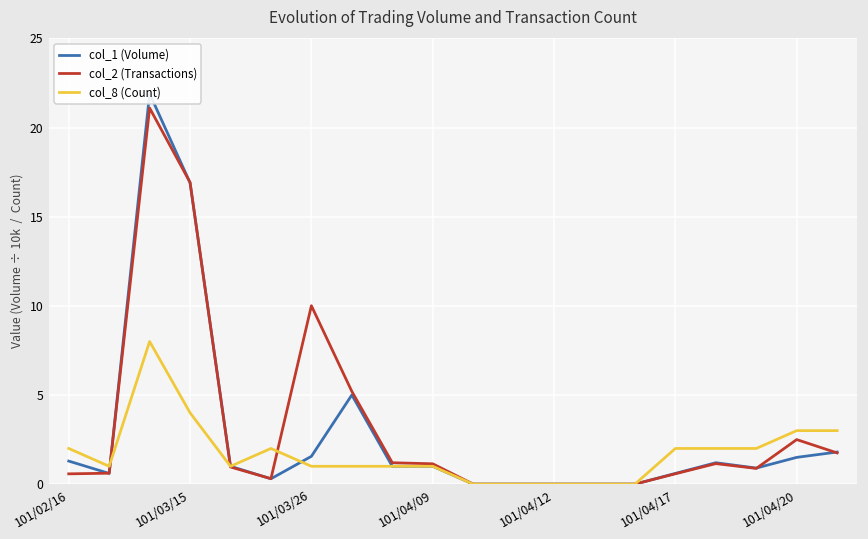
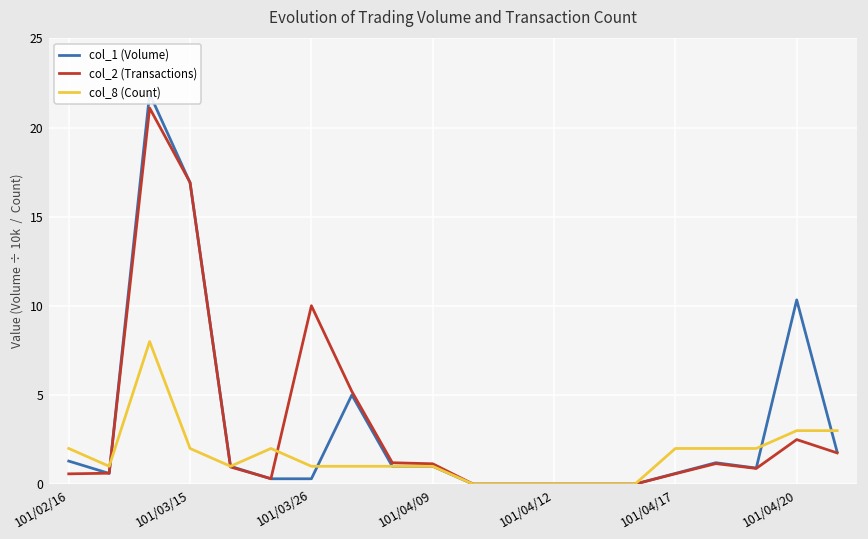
col_8 (Count), 101/03/15: 4 -> 2
col_1 (Volume), 101/03/26: 1.6 -> 0.3
col_1 (Volume), 101/04/20: 1.5 -> 10.3
